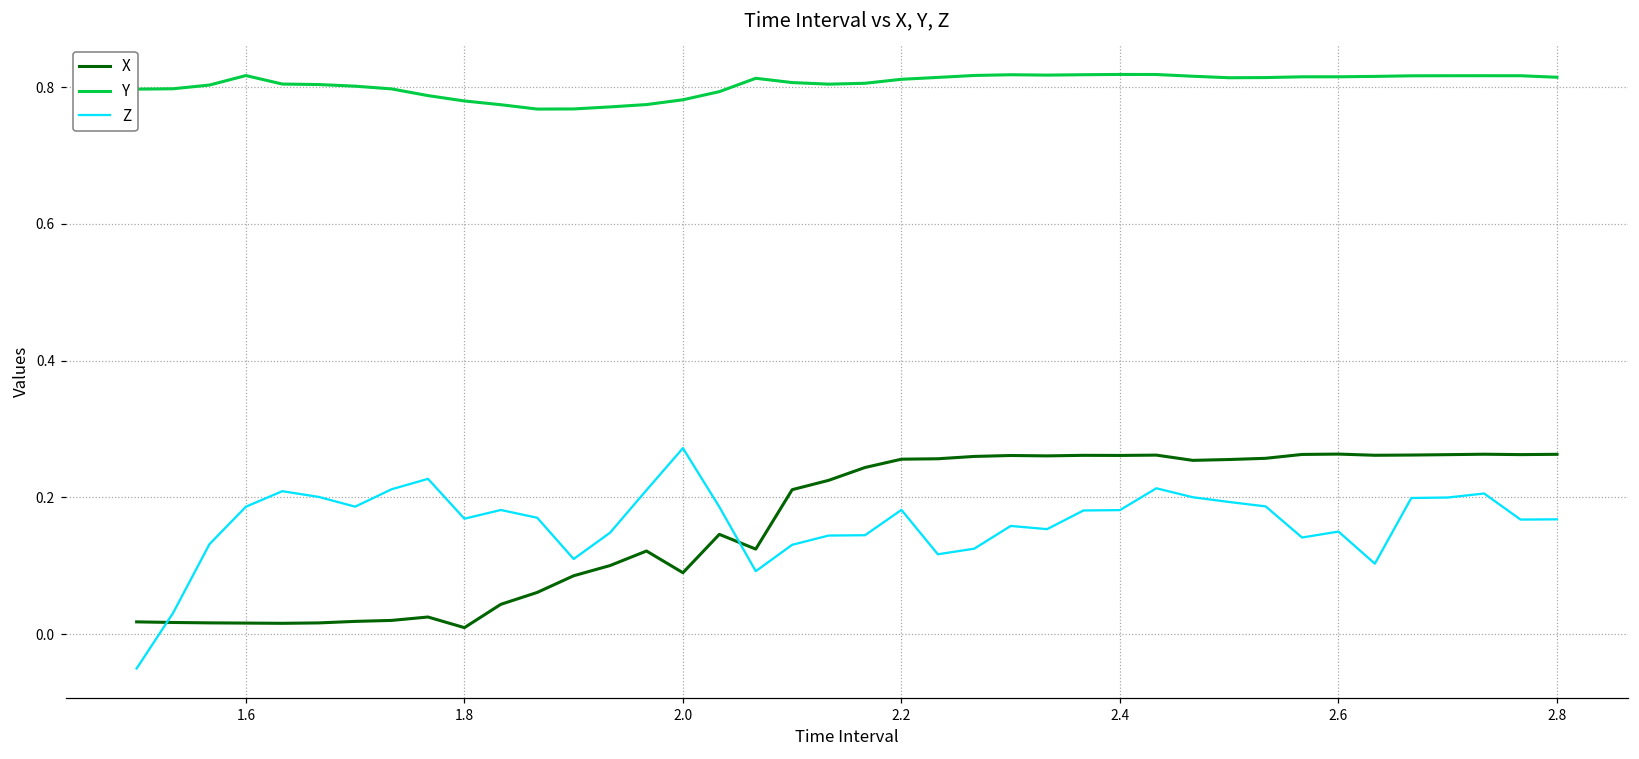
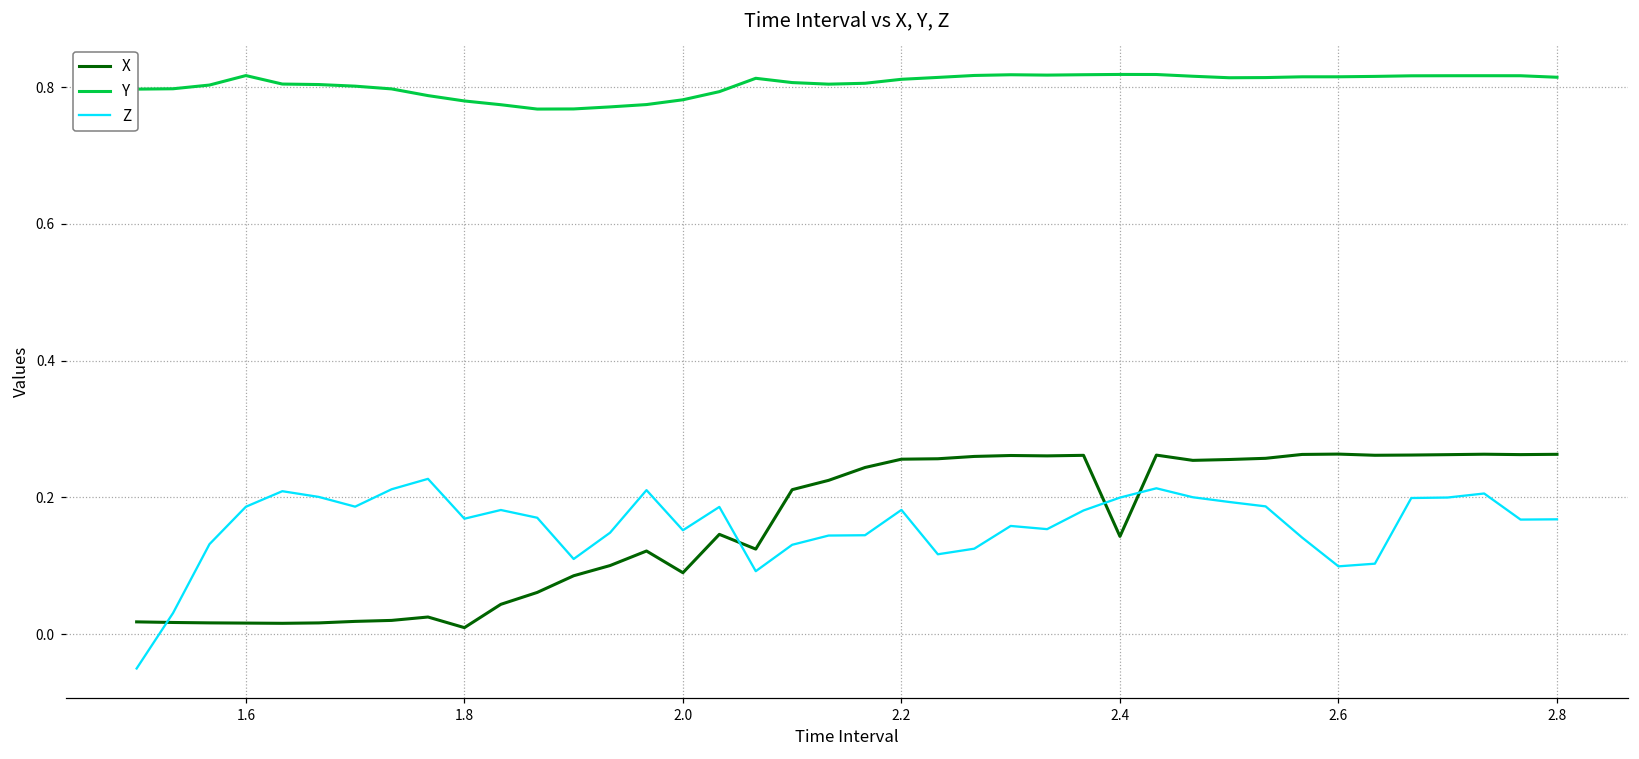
Z, 2.0: 0.27 -> 0.15
X, 2.4: 0.26 -> 0.14
Z, 2.4: 0.18 -> 0.20
Z, 2.6: 0.15 -> 0.10
